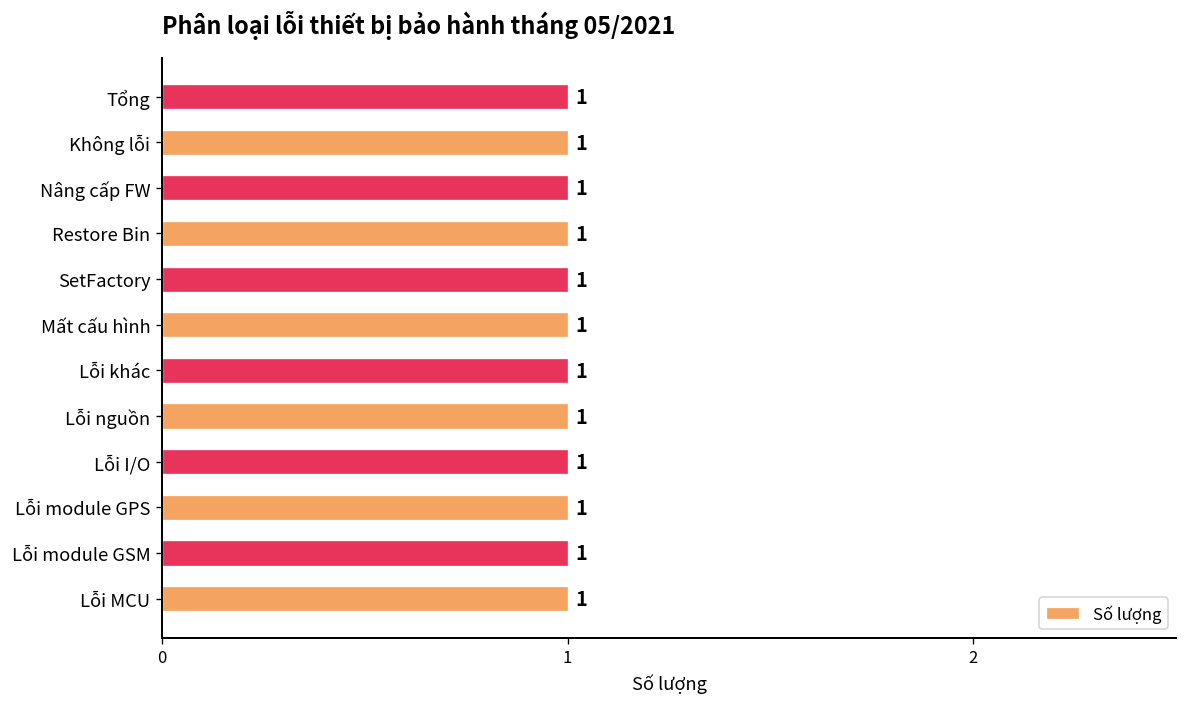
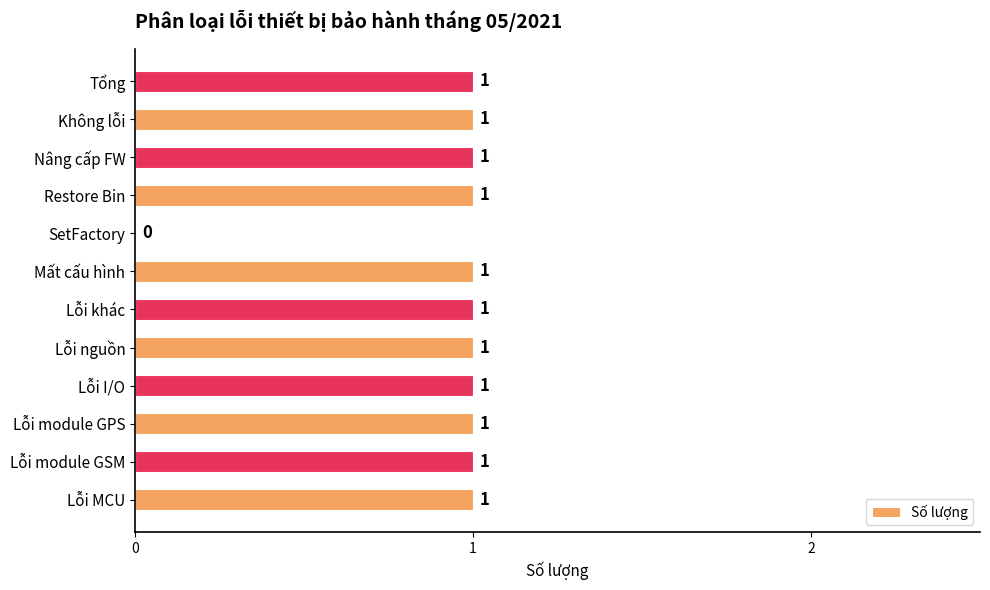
SetFactory: 1 -> 0
